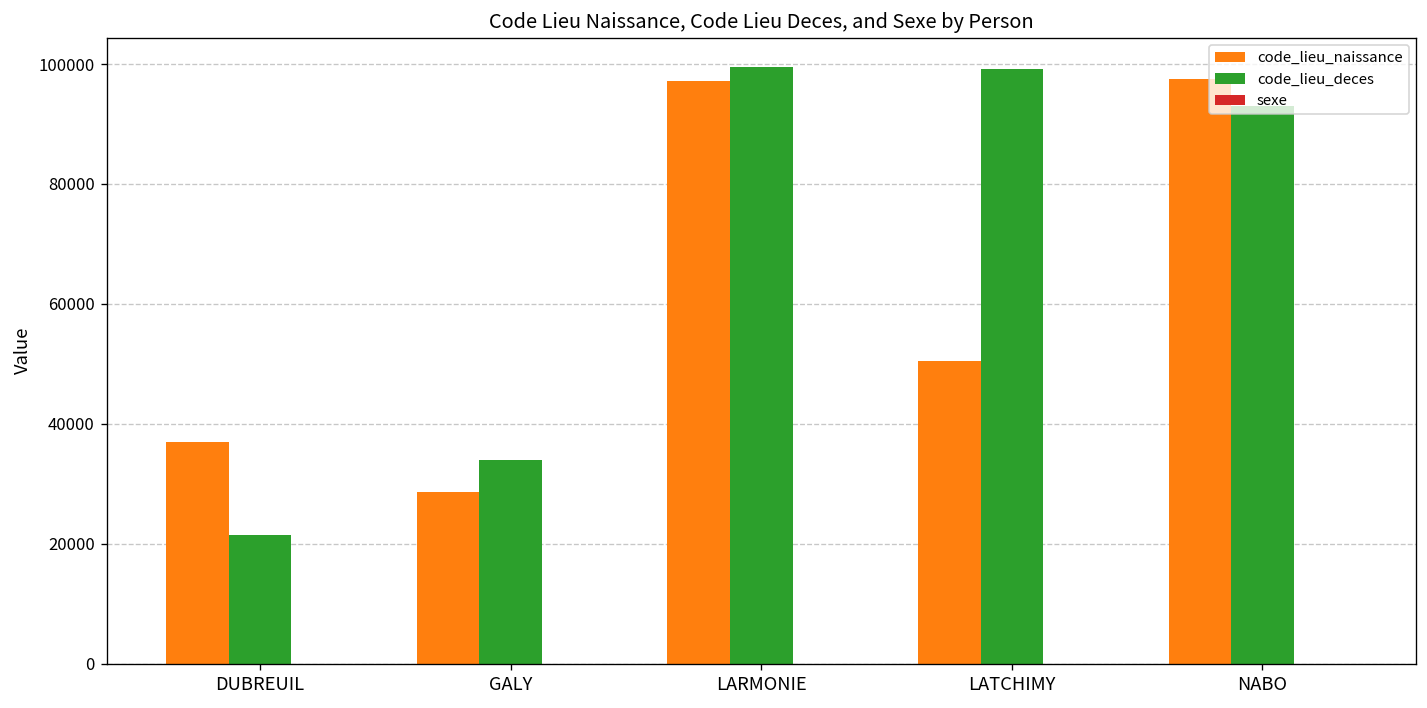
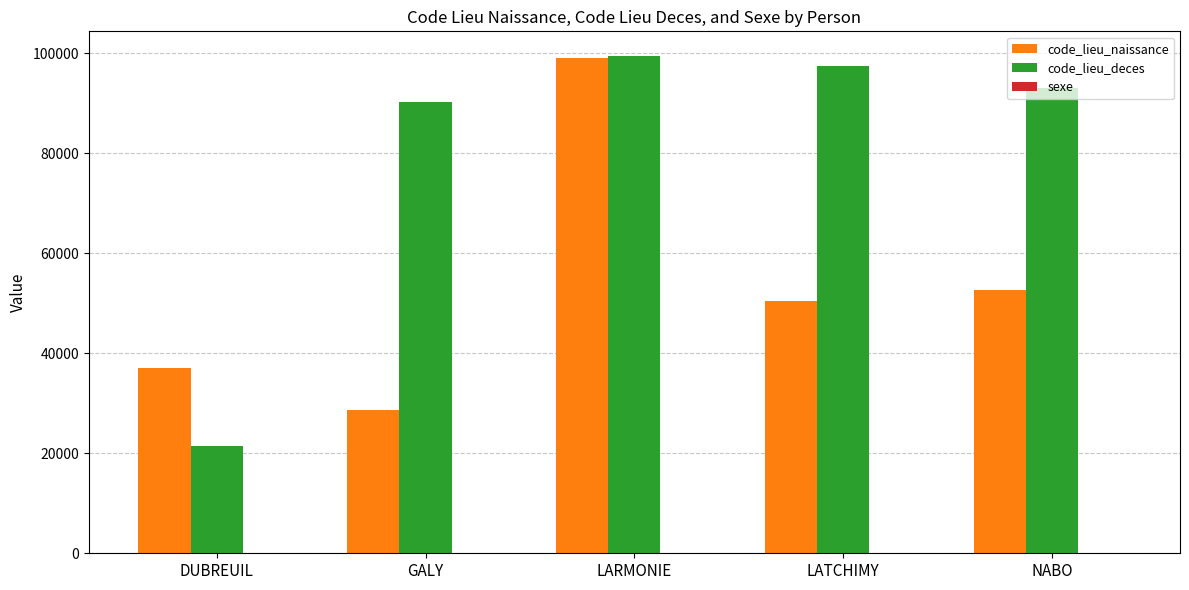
code_lieu_deces, GALY: 34000 -> 90000
code_lieu_naissance, LARMONIE: 97000 -> 99000
code_lieu_deces, LATCHIMY: 99000 -> 97000
code_lieu_naissance, NABO: 97000 -> 53000
